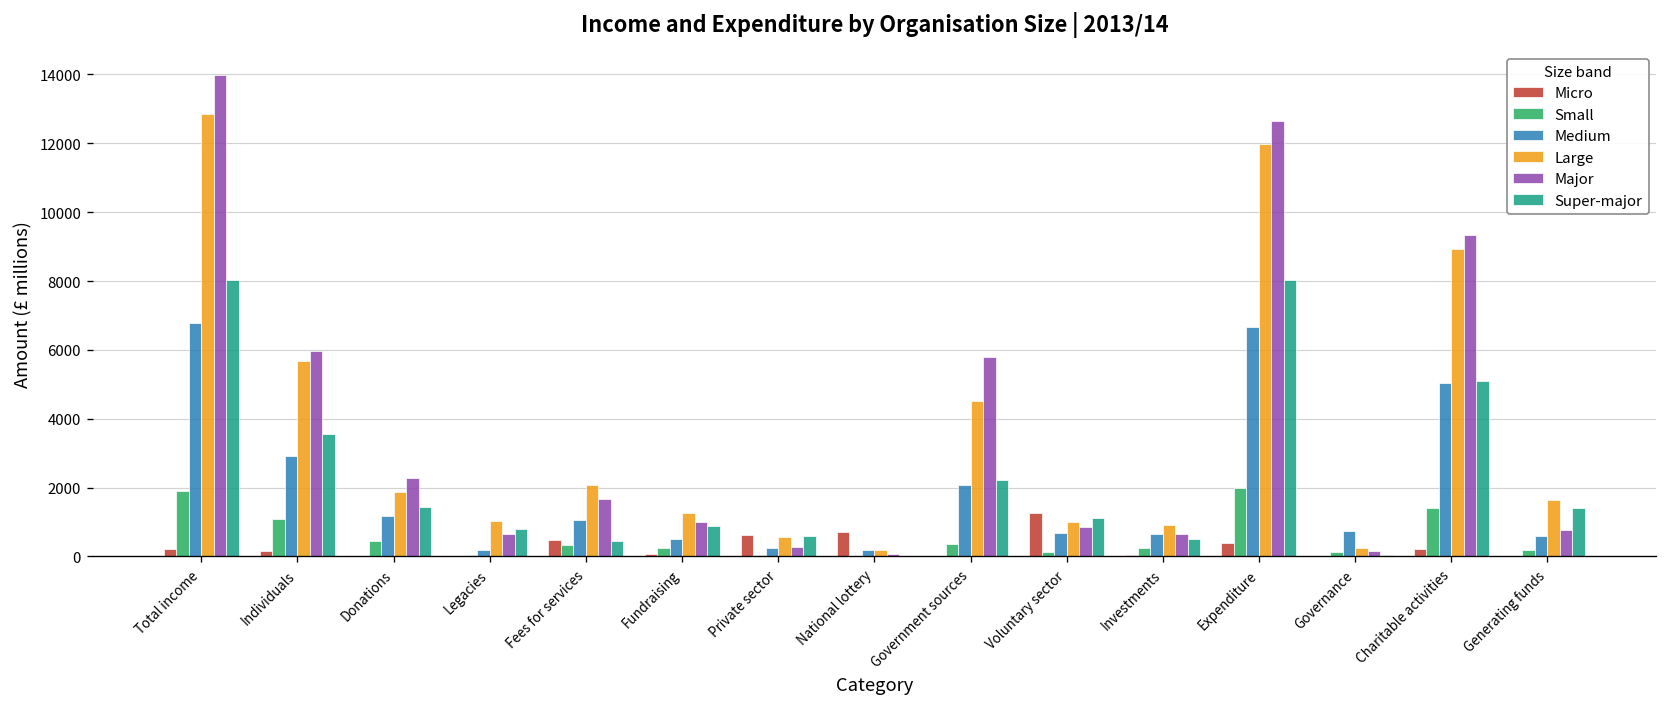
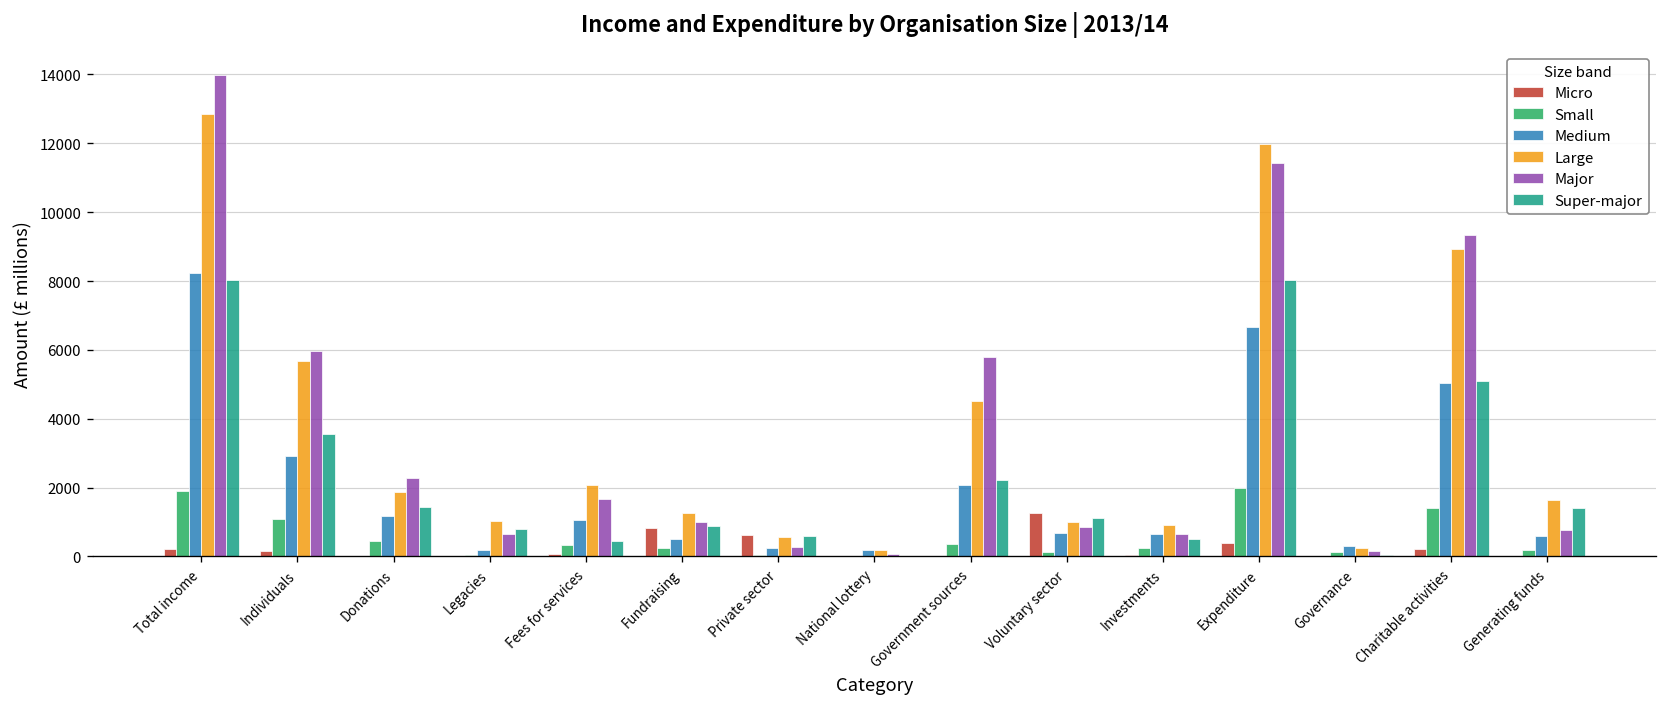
Medium, Total income: 6800 -> 8200
Micro, Fees for services: 500 -> 100
Micro, Fundraising: 100 -> 800
Micro, National lottery: 700 -> 0
Major, Expenditure: 12700 -> 11400
Medium, Governance: 700 -> 300
